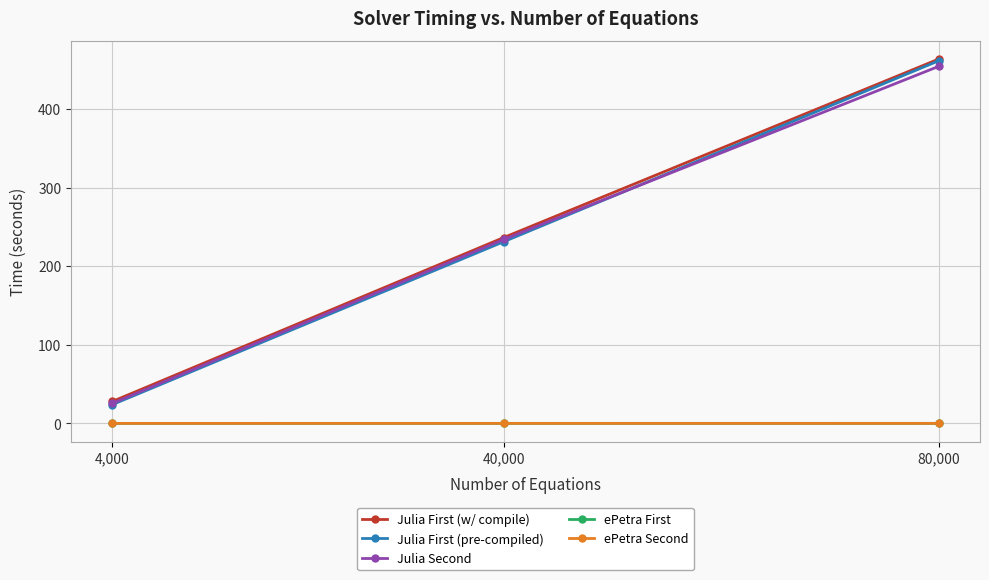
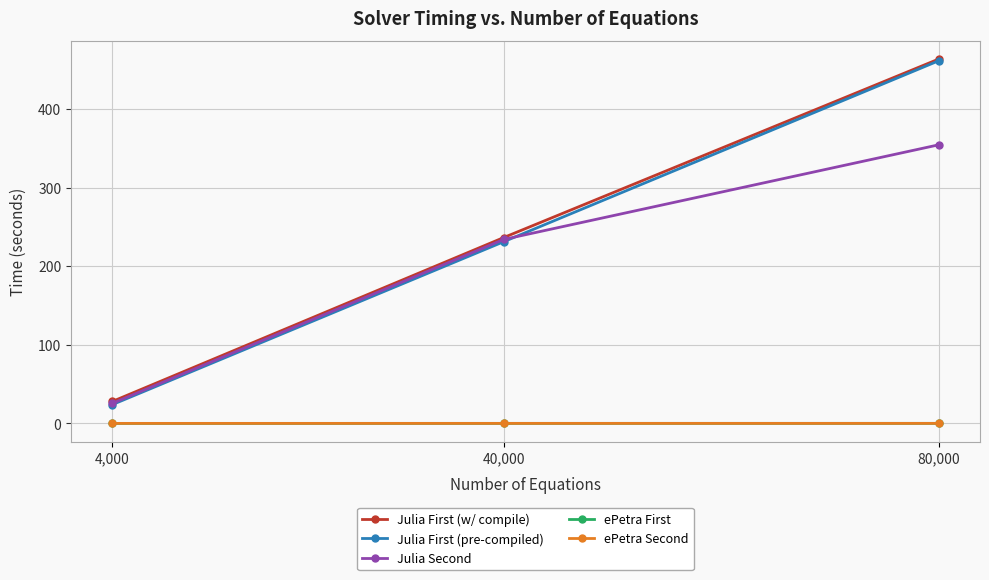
Julia Second, 80,000: 450 -> 350
